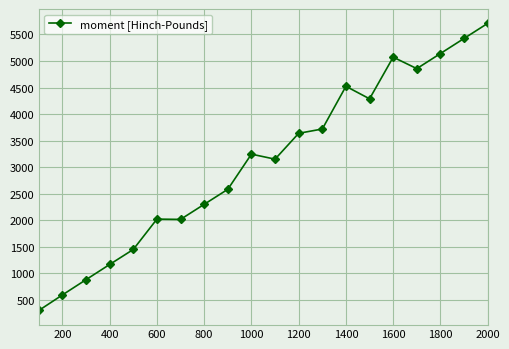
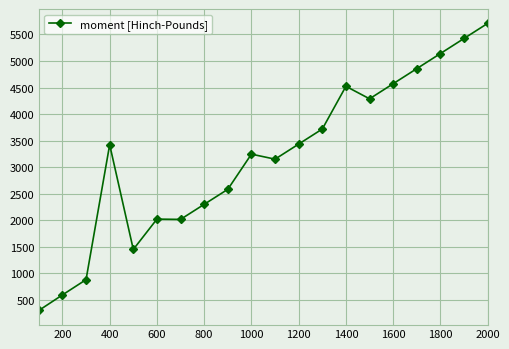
400: 1200 -> 3400
1200: 3600 -> 3400
1600: 5100 -> 4600
